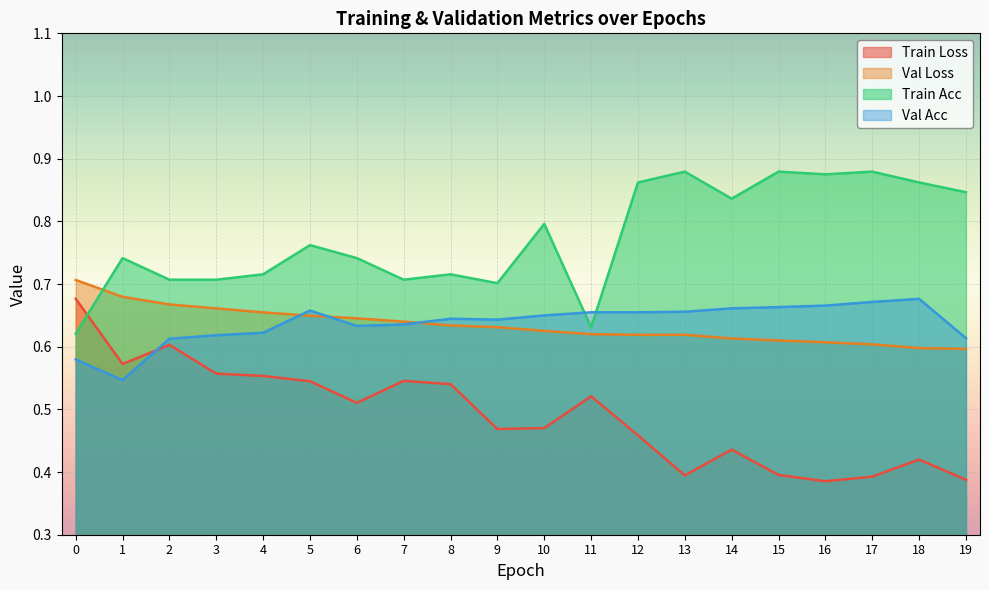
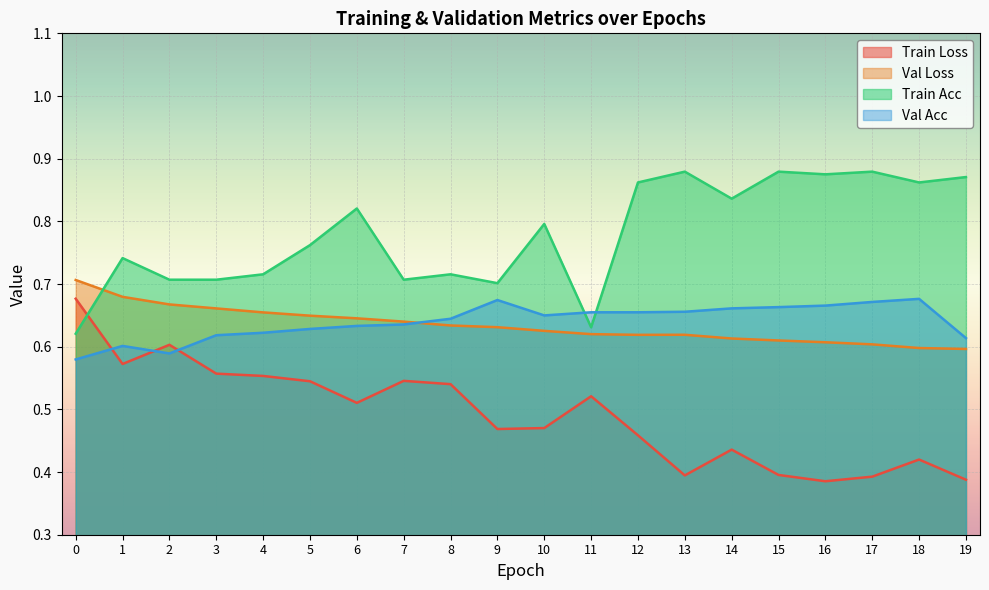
Val Acc, 1: 0.55 -> 0.60
Val Acc, 2: 0.61 -> 0.59
Val Acc, 5: 0.66 -> 0.63
Train Acc, 6: 0.74 -> 0.82
Val Acc, 9: 0.64 -> 0.67
Train Acc, 19: 0.85 -> 0.87
